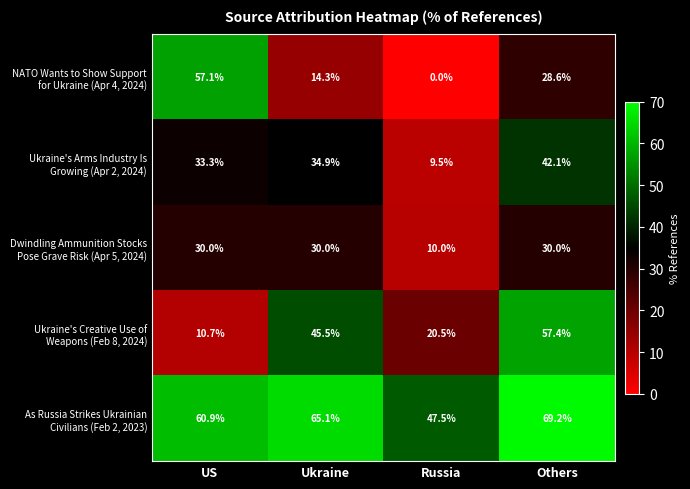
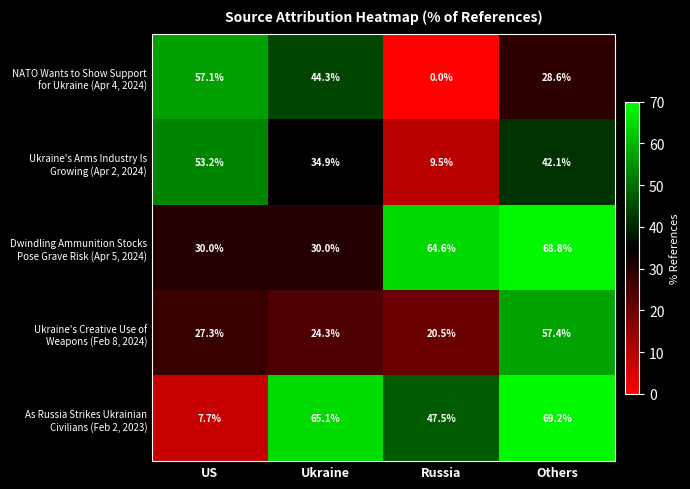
NATO Wants to Show Support for Ukraine (Apr 4, 2024), Ukraine: 14.3% -> 44.3%
Ukraine's Arms Industry Is Growing (Apr 2, 2024), US: 33.3% -> 53.2%
Dwindling Ammunition Stocks Pose Grave Risk (Apr 5, 2024), Russia: 10.0% -> 64.6%
Dwindling Ammunition Stocks Pose Grave Risk (Apr 5, 2024), Others: 30.0% -> 68.8%
Ukraine's Creative Use of Weapons (Feb 8, 2024), US: 10.7% -> 27.3%
Ukraine's Creative Use of Weapons (Feb 8, 2024), Ukraine: 45.5% -> 24.3%
As Russia Strikes Ukrainian Civilians (Feb 2, 2023), US: 60.9% -> 7.7%
